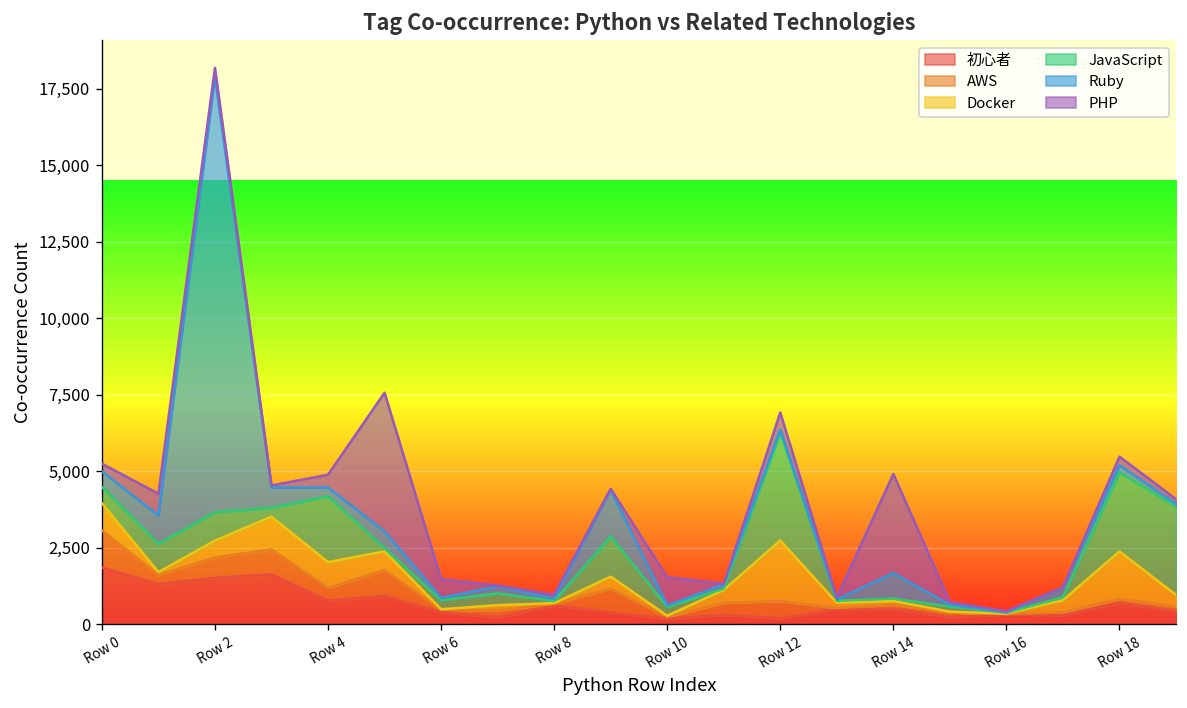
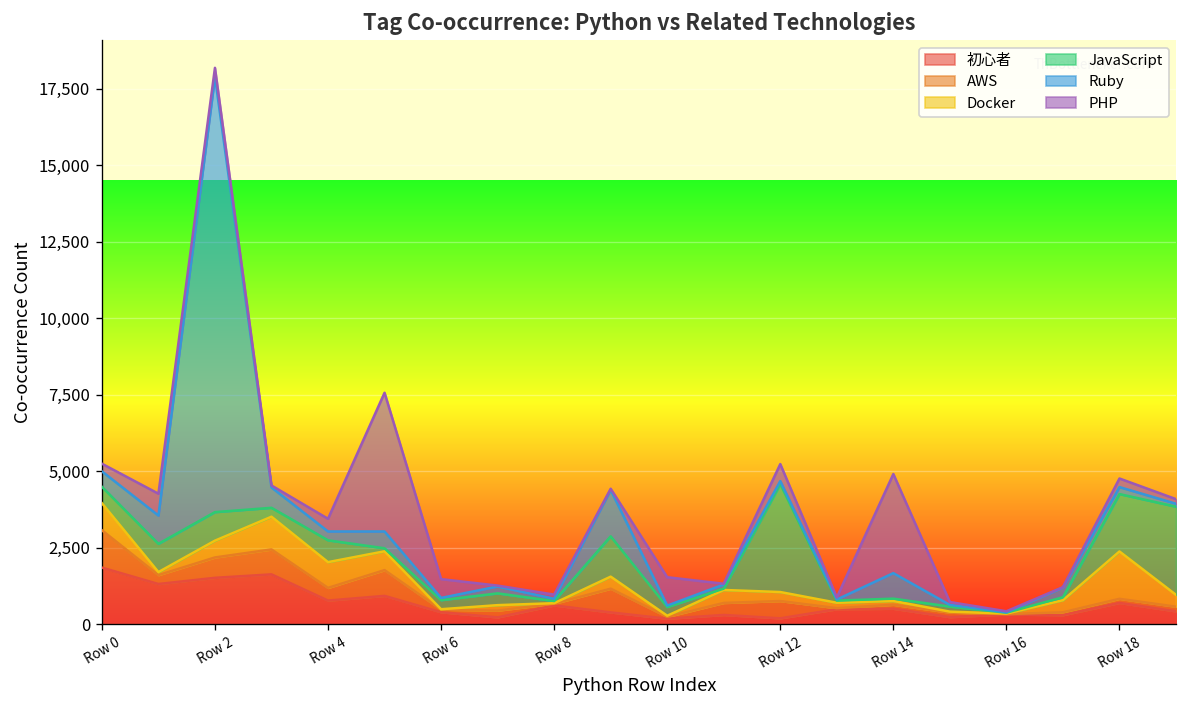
JavaScript, Row 4: 2,200 -> 700
Docker, Row 12: 2,000 -> 300
JavaScript, Row 18: 2,600 -> 1,900
